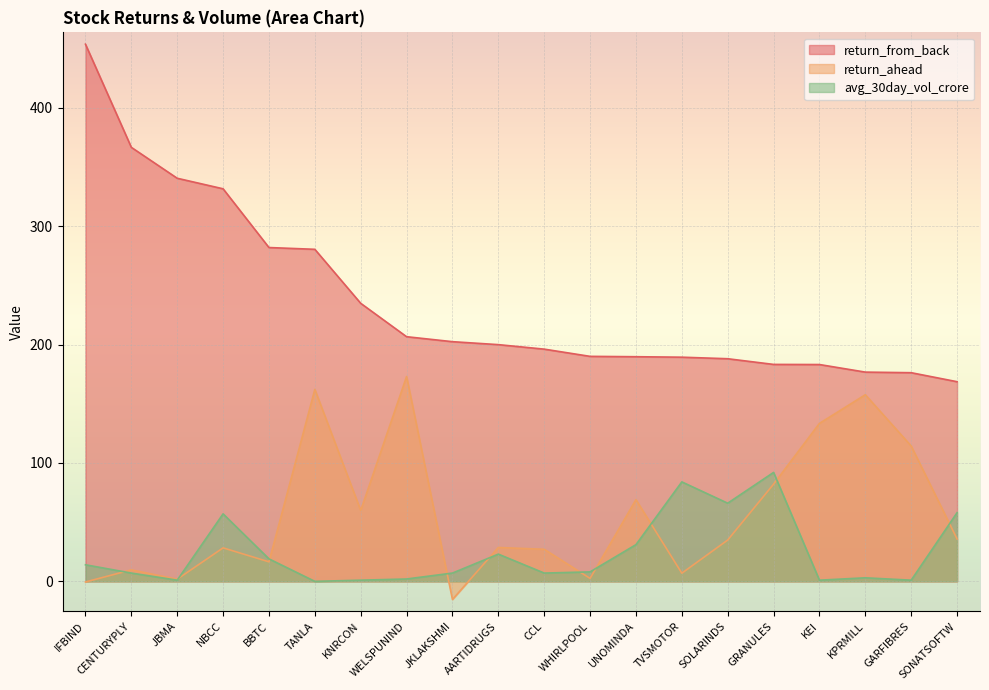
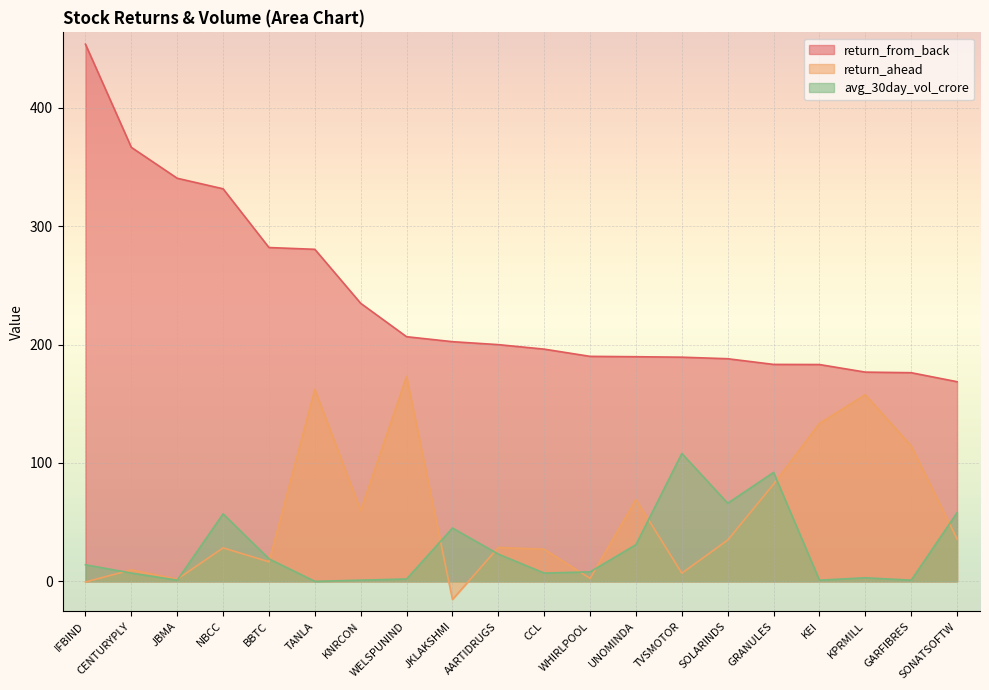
avg_30day_vol_crore, JKLAKSHMI: 7 -> 45
avg_30day_vol_crore, TVSMOTOR: 84 -> 108
